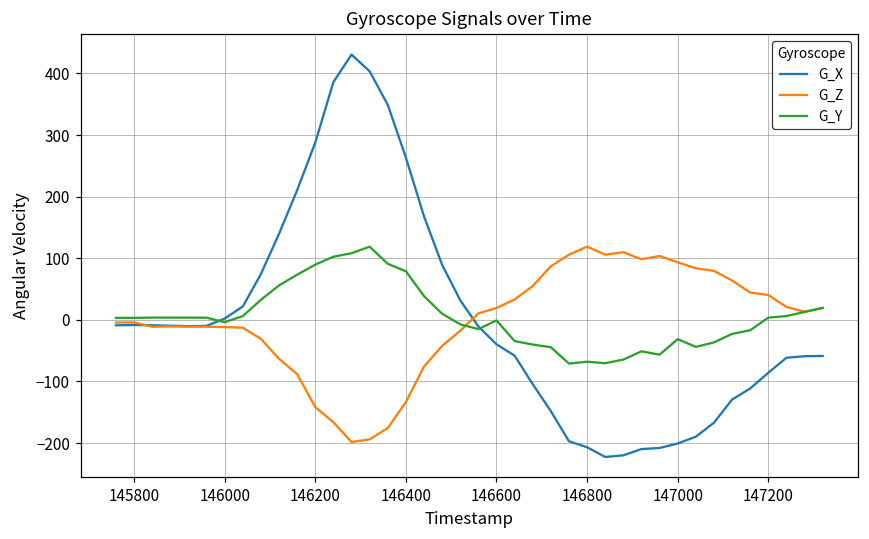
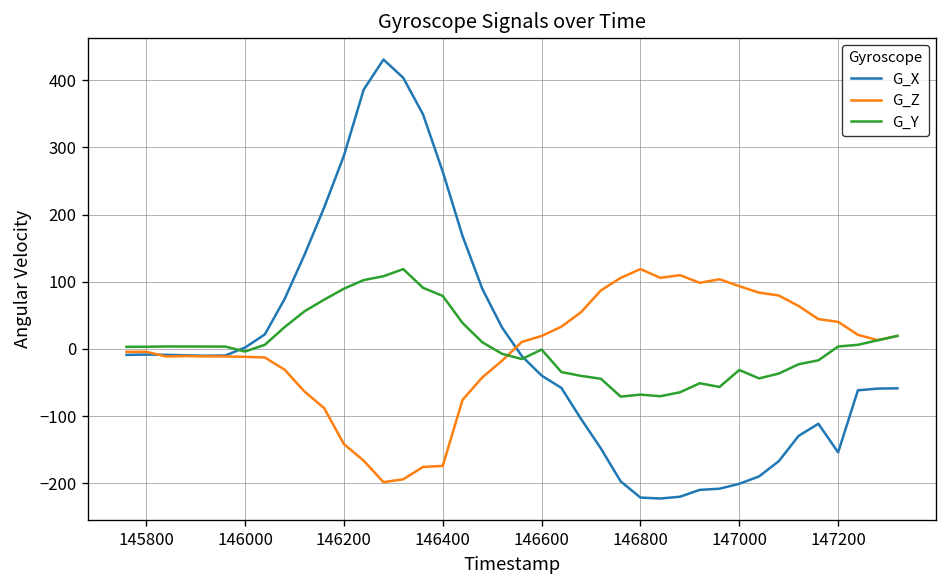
G_Z, 146400: -130 -> -170
G_X, 146800: -210 -> -220
G_X, 147200: -90 -> -150
